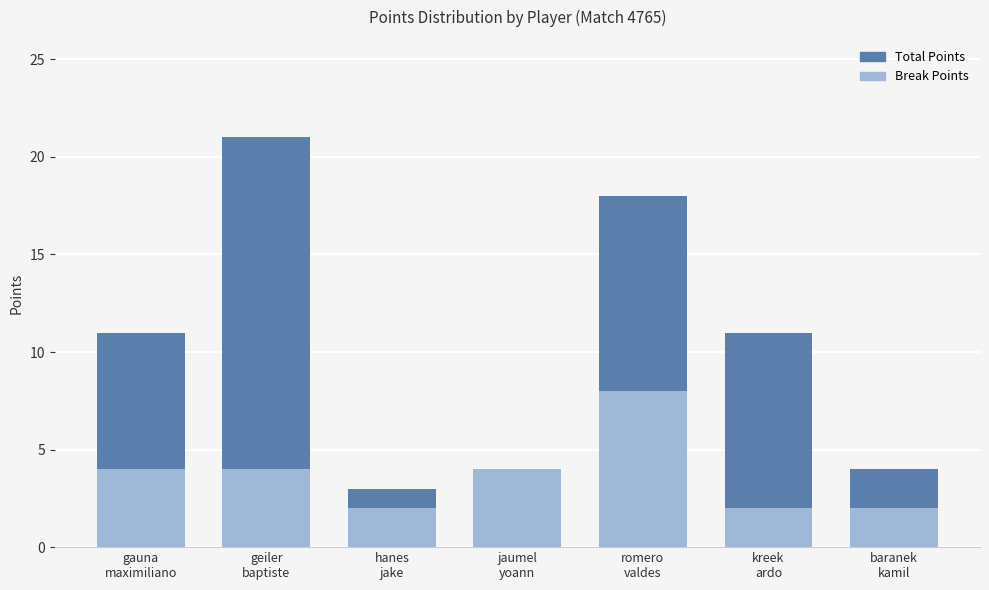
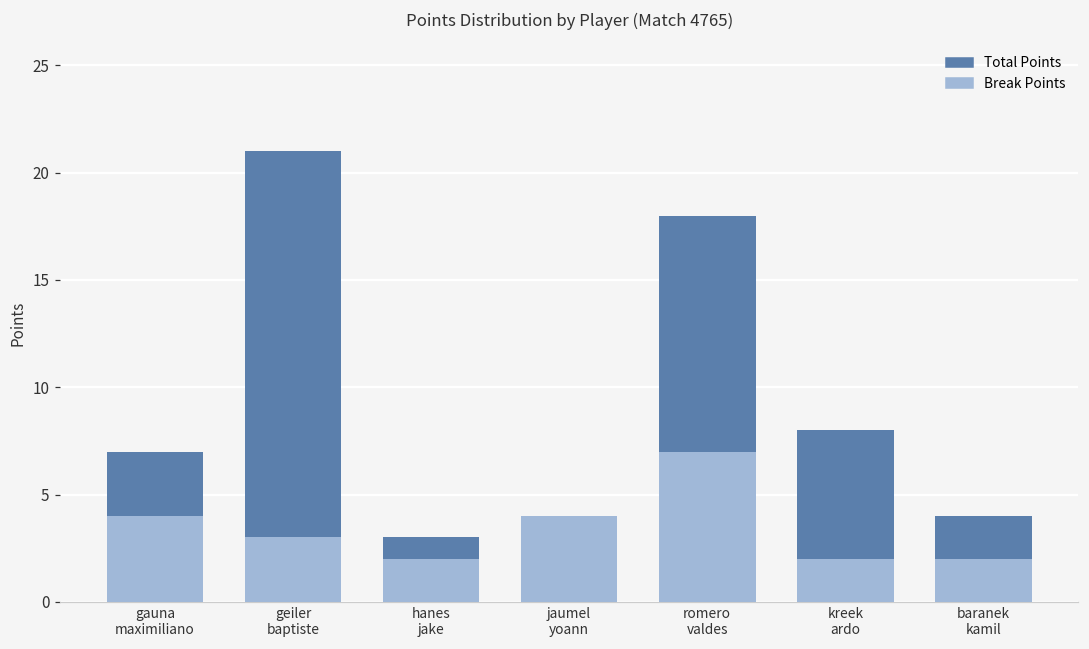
Total Points, gauna maximiliano: 11 -> 7
Break Points, geiler baptiste: 4 -> 3
Break Points, romero valdes: 8 -> 7
Total Points, kreek ardo: 11 -> 8
